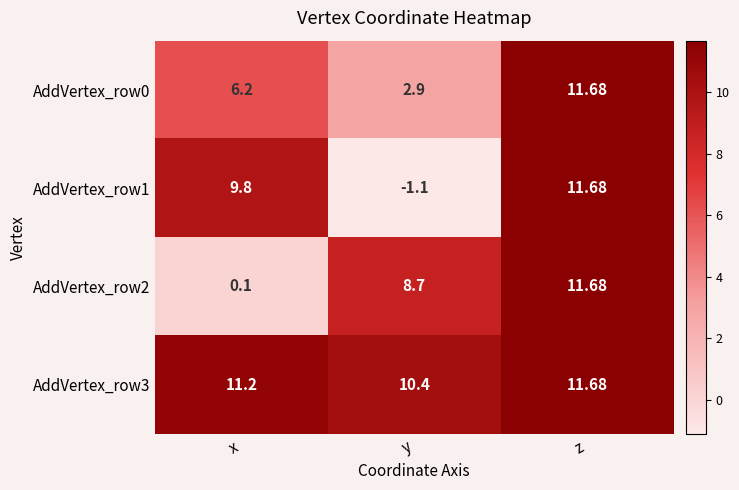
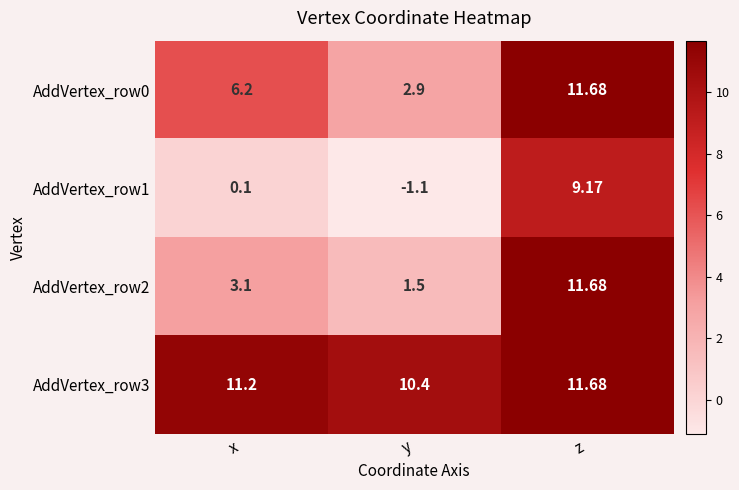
AddVertex_row1, x: 9.8 -> 0.1
AddVertex_row1, z: 11.68 -> 9.17
AddVertex_row2, x: 0.1 -> 3.1
AddVertex_row2, y: 8.7 -> 1.5
